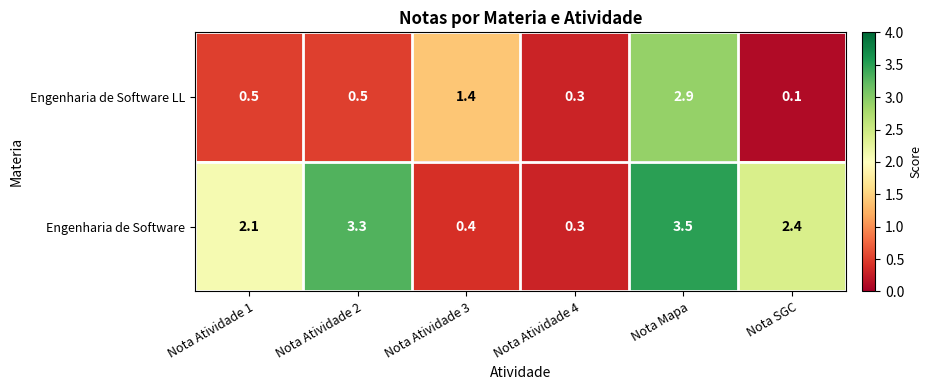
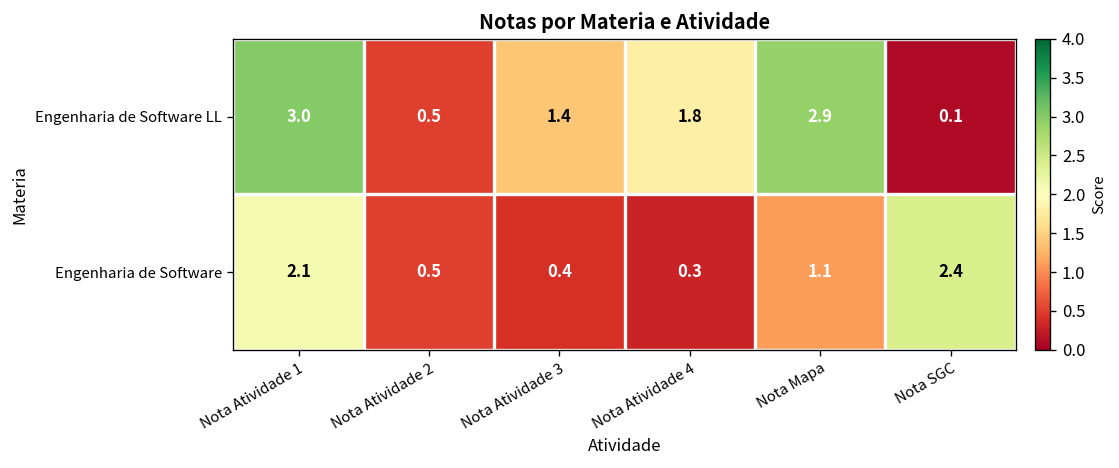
Engenharia de Software LL, Nota Atividade 1: 0.5 -> 3.0
Engenharia de Software LL, Nota Atividade 4: 0.3 -> 1.8
Engenharia de Software, Nota Atividade 2: 3.3 -> 0.5
Engenharia de Software, Nota Mapa: 3.5 -> 1.1
